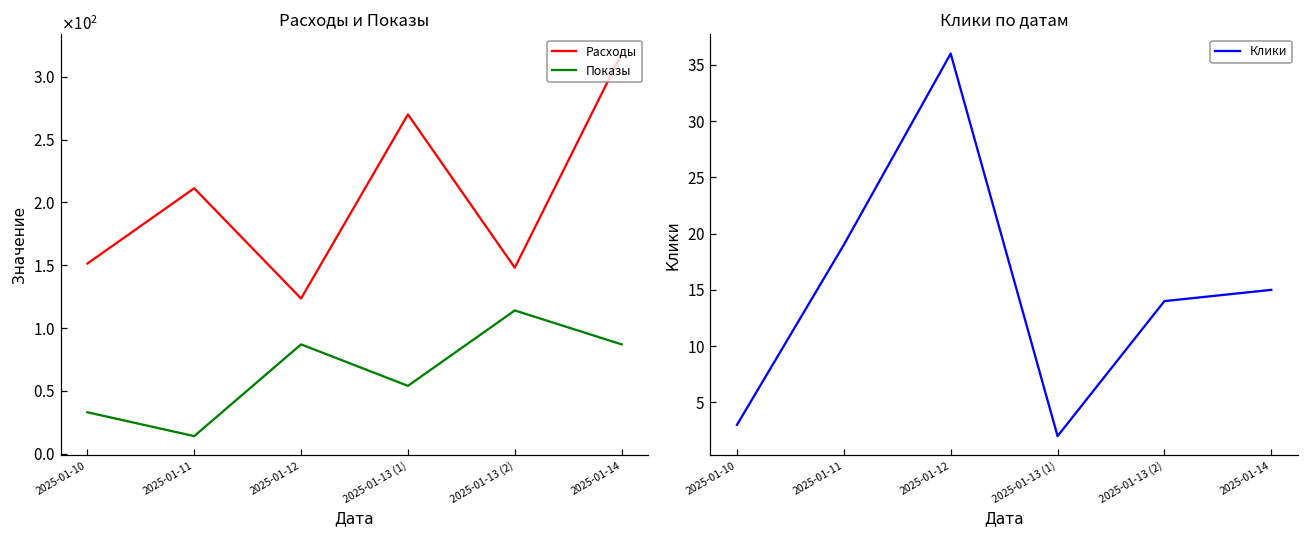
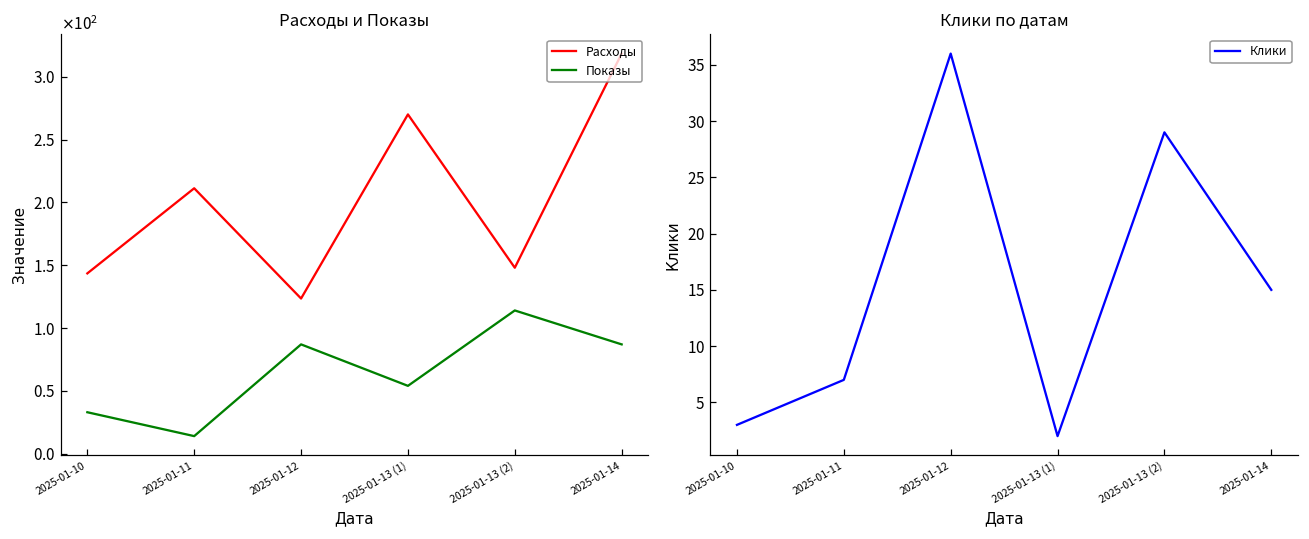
Расходы и Показы, Расходы, 2025-01-10: 151 -> 144
Клики по датам, 2025-01-11: 19 -> 7
Клики по датам, 2025-01-13 (2): 14 -> 29
